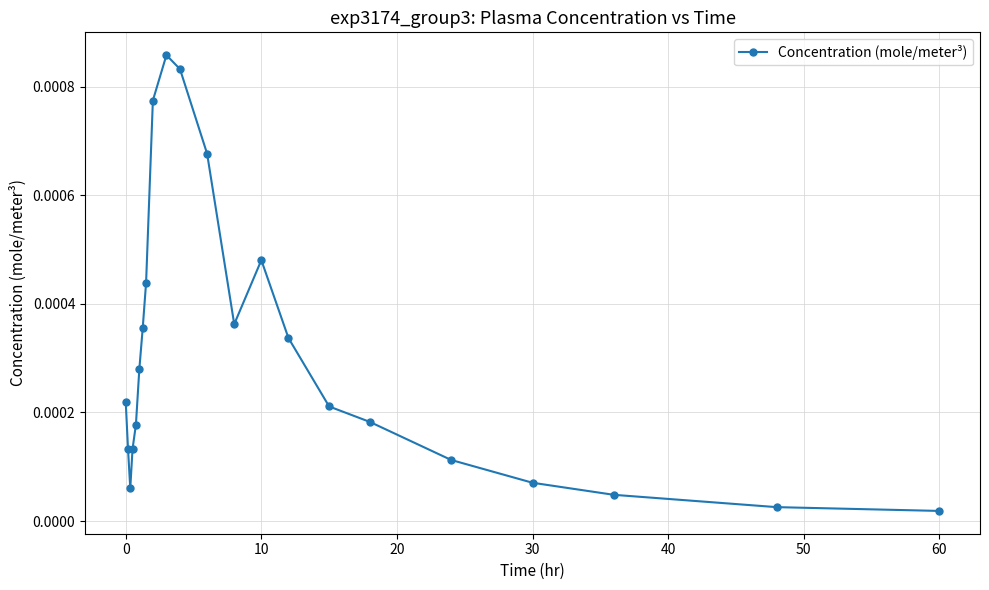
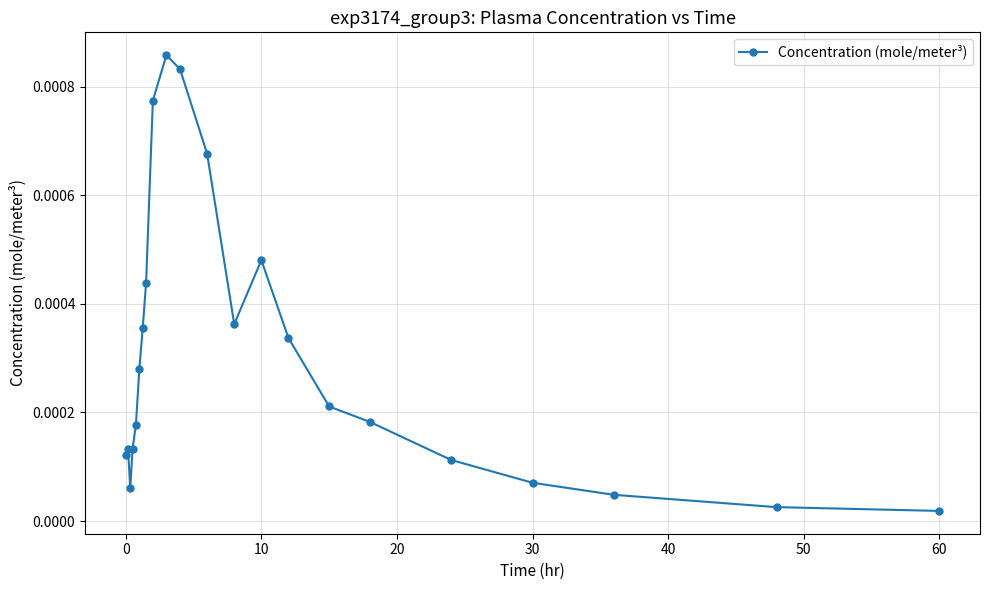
0: 0.00022 -> 0.00012
